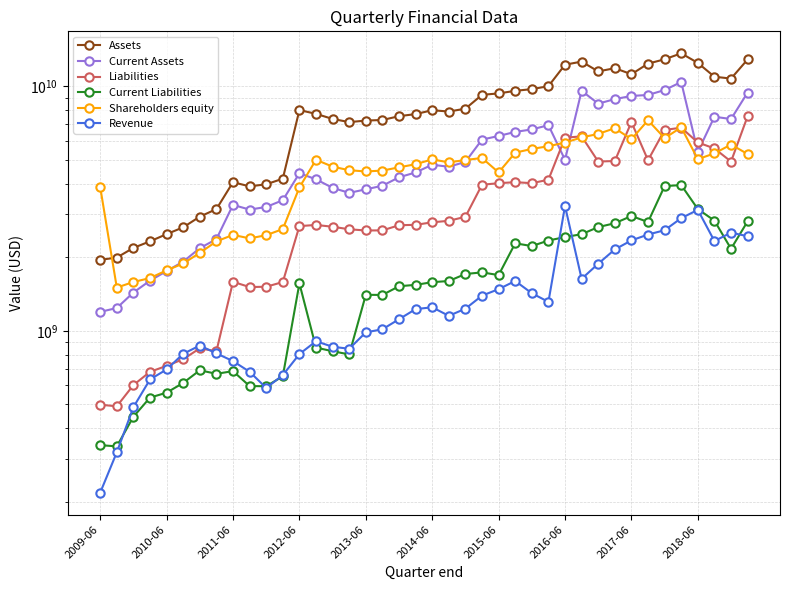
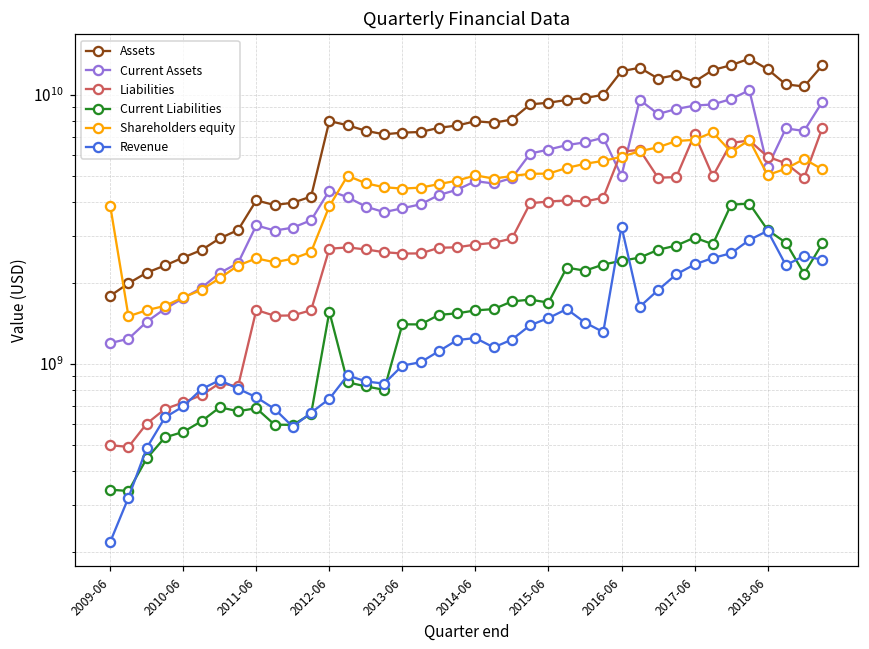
Assets, 2009-06: 2000000000 -> 1800000000
Revenue, 2012-06: 800000000 -> 740000000
Shareholders equity, 2015-06: 4400000000 -> 5100000000
Shareholders equity, 2017-06: 6100000000 -> 6800000000
